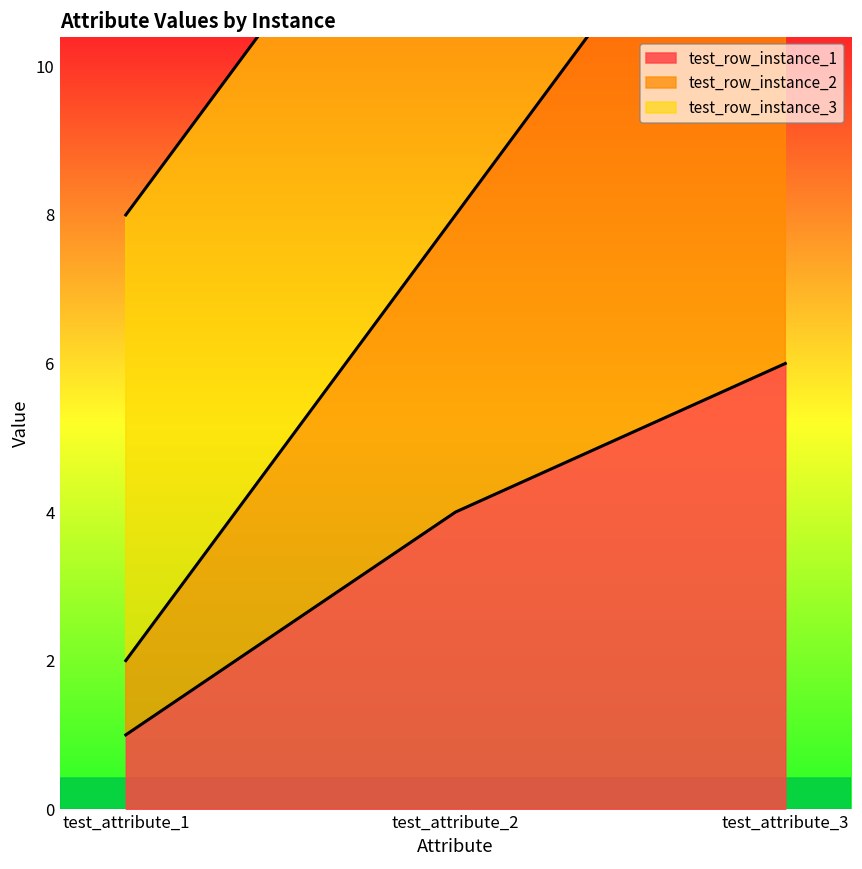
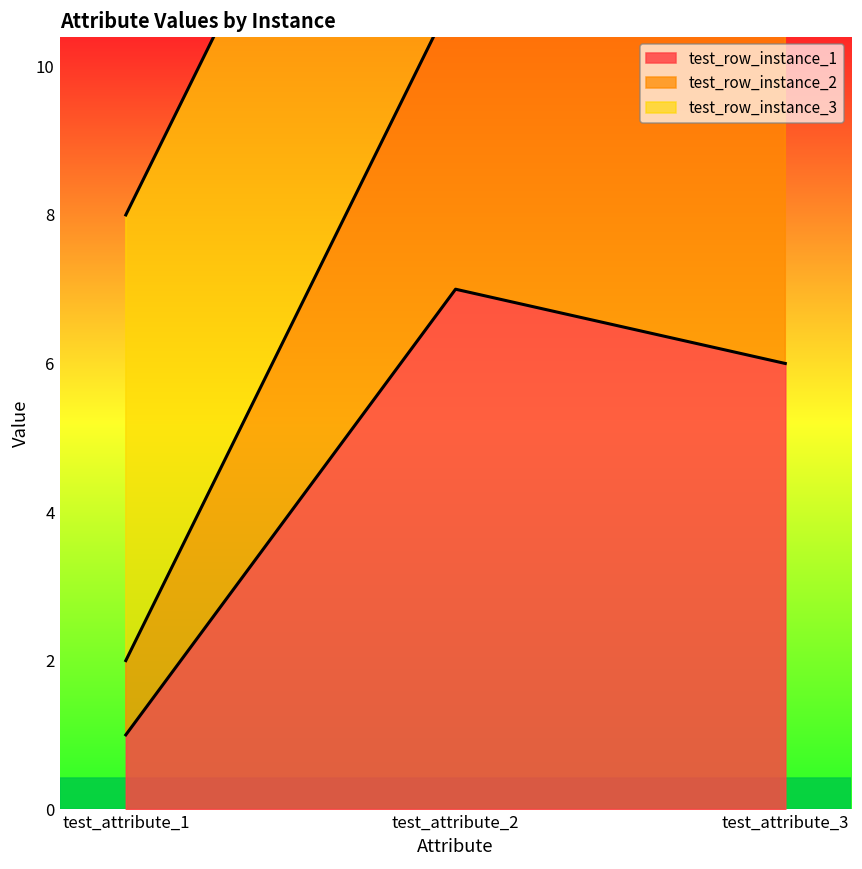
test_row_instance_1, test_attribute_2: 4 -> 7
